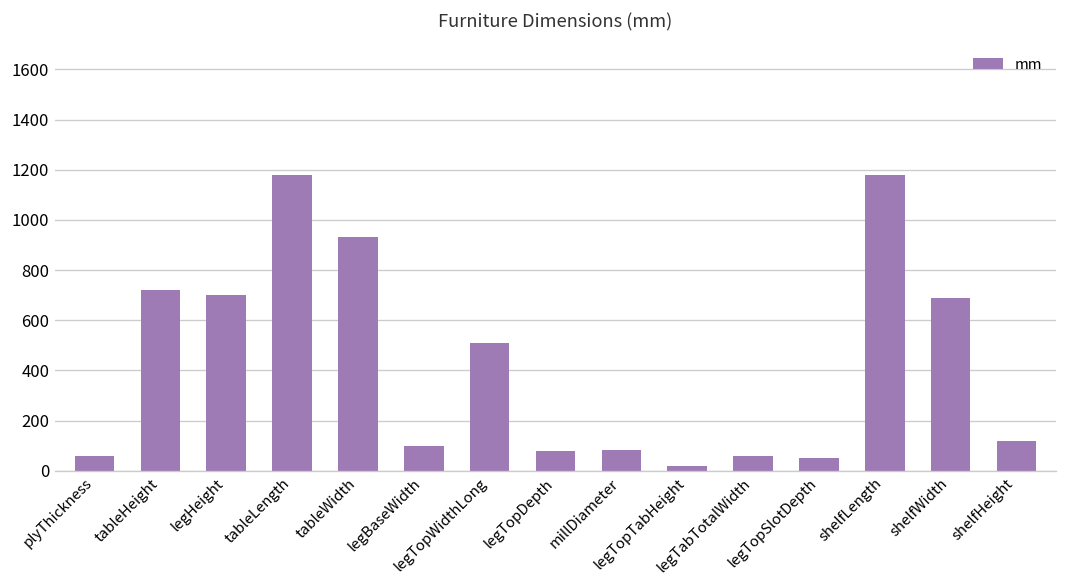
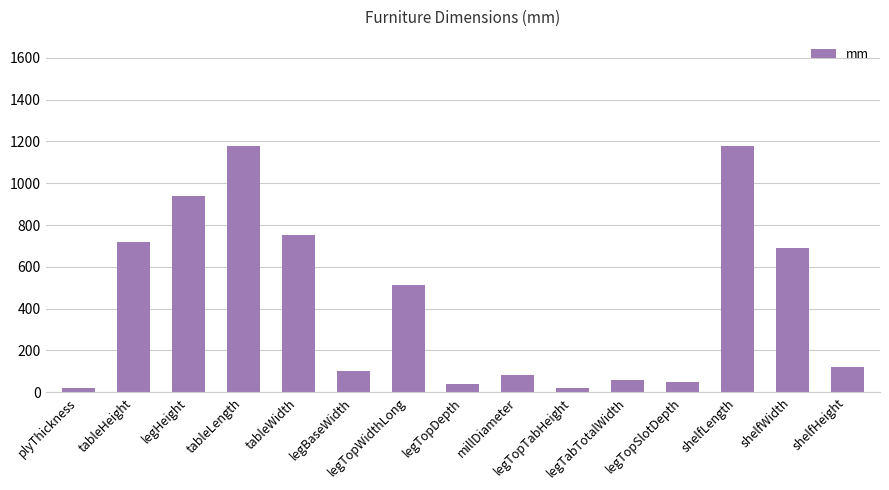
plyThickness: 60 -> 20
legHeight: 700 -> 940
tableWidth: 930 -> 750
legTopDepth: 80 -> 40
